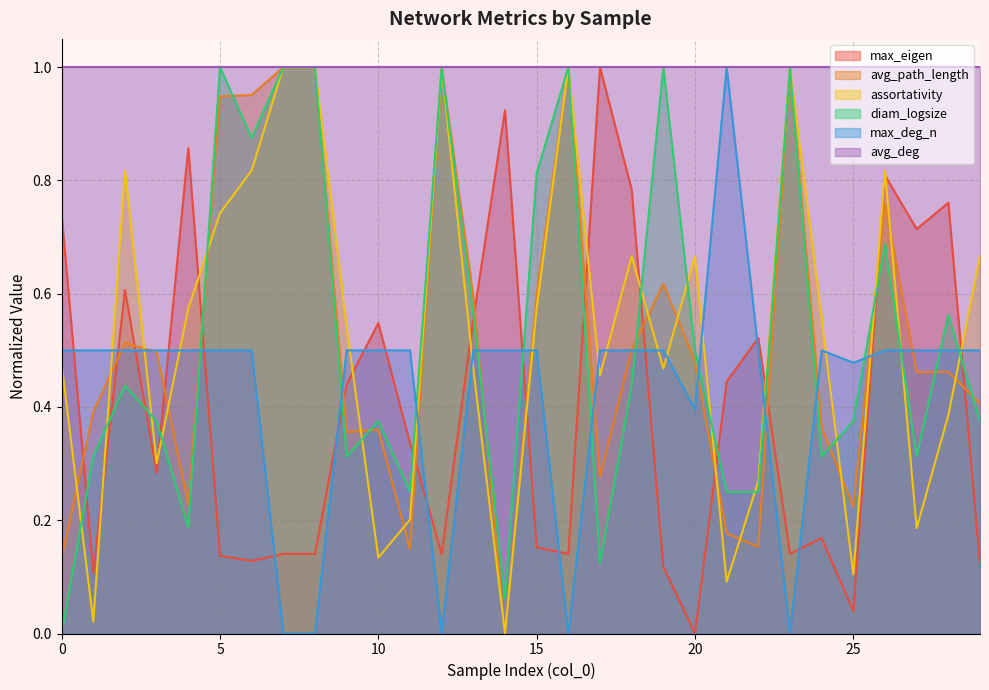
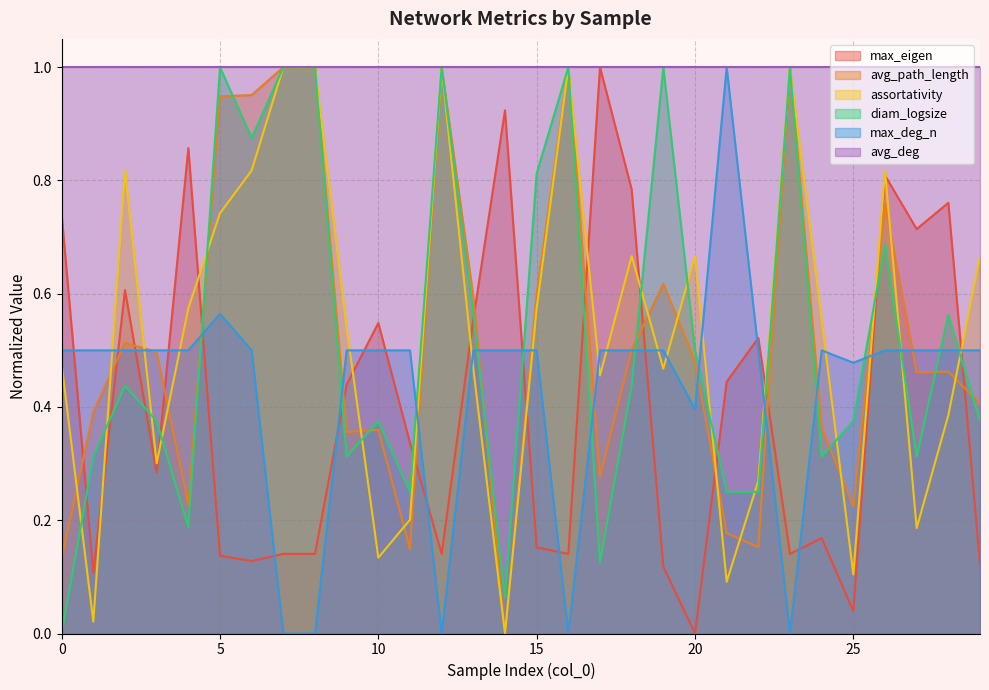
max_deg_n, 5: 0.50 -> 0.56
